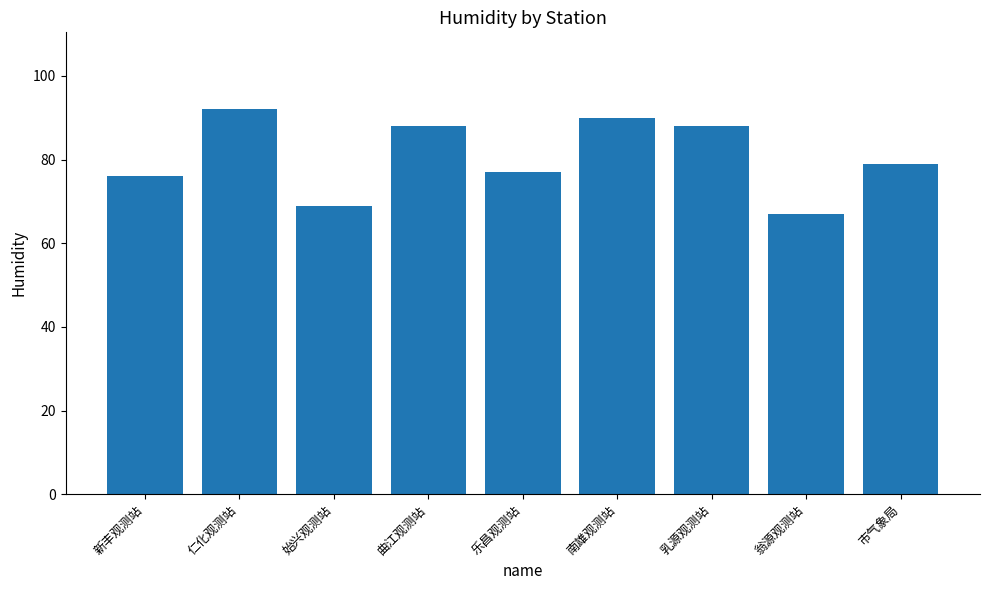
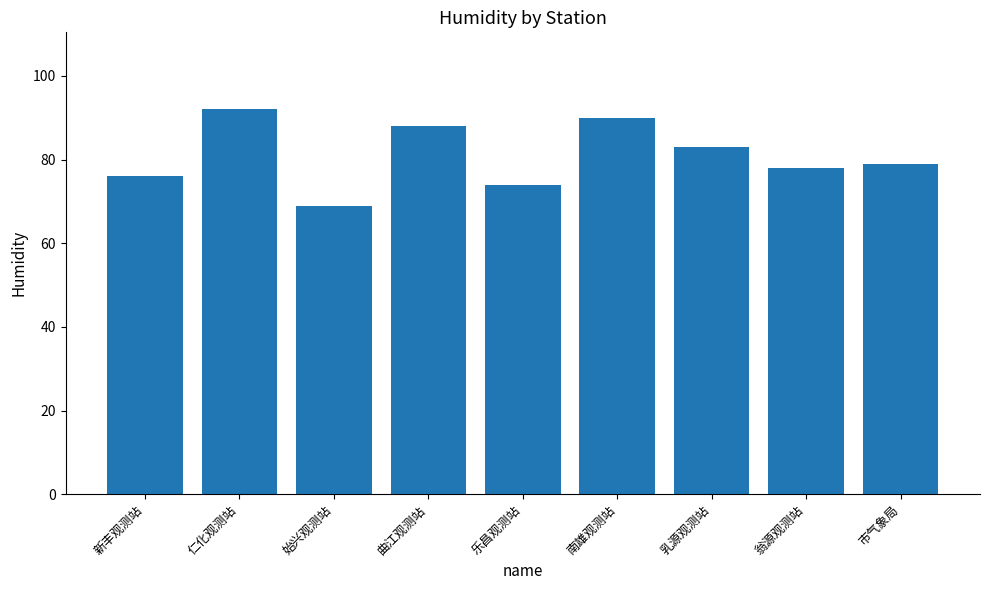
乐昌观测站: 77 -> 74
乳源观测站: 88 -> 83
翁源观测站: 67 -> 78
